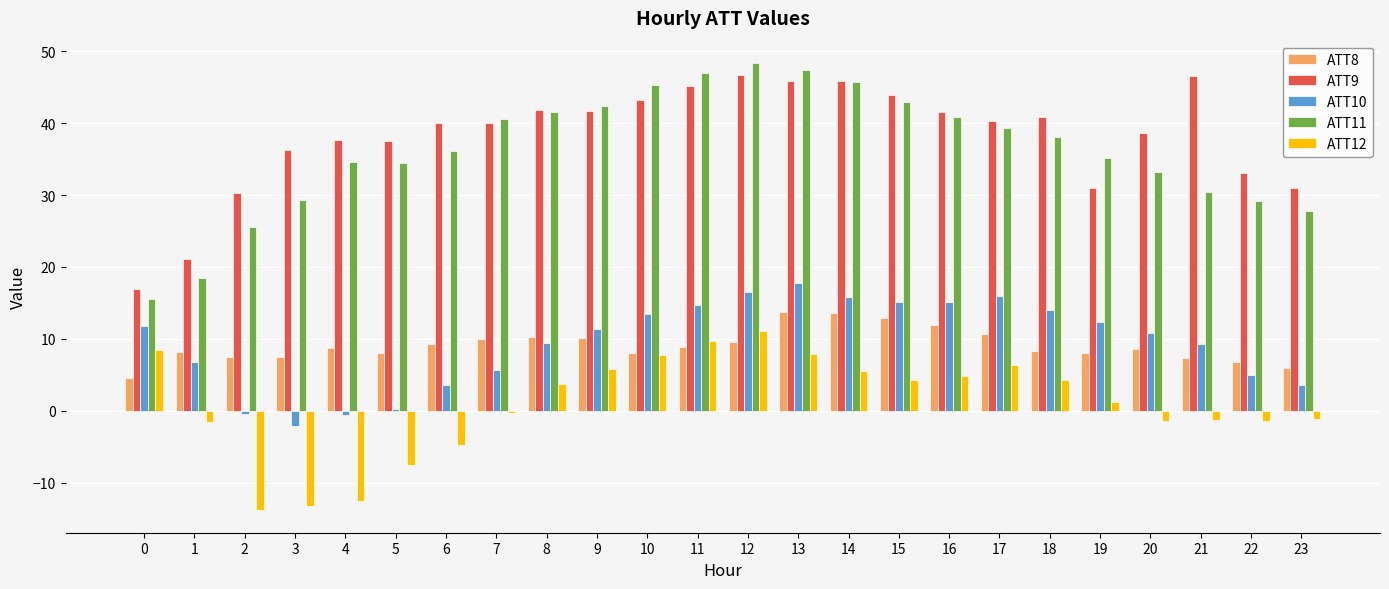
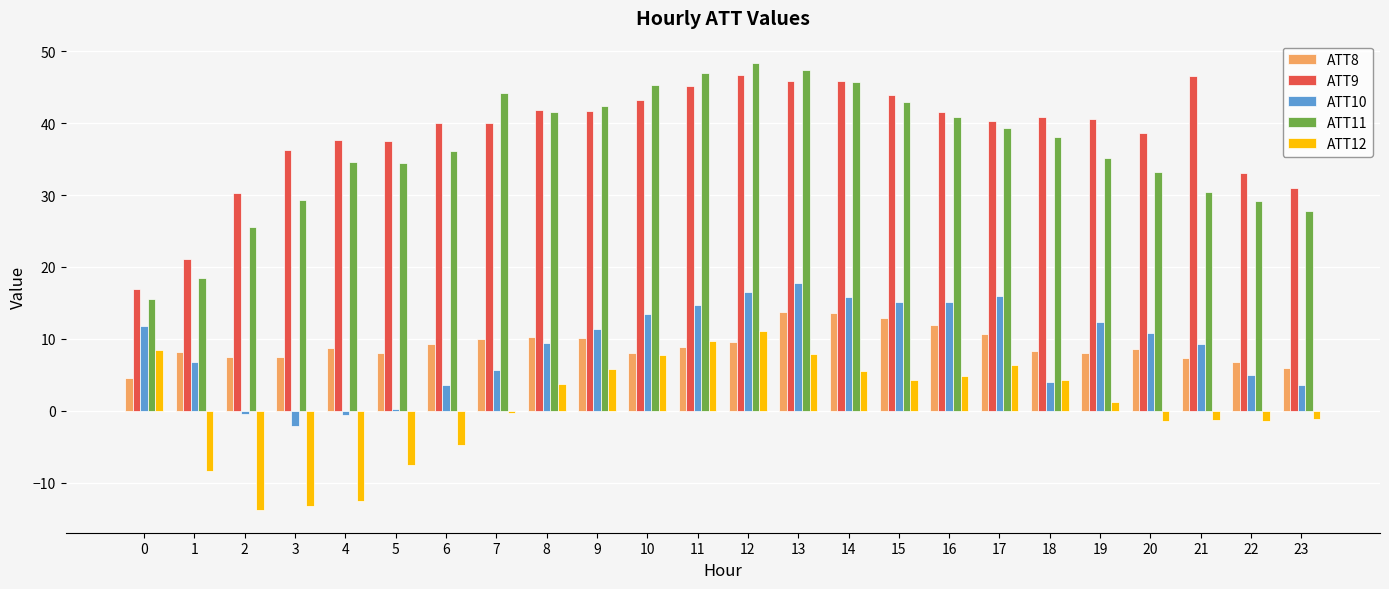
ATT12, 1: -2 -> -8
ATT11, 7: 41 -> 44
ATT10, 18: 14 -> 4
ATT9, 19: 31 -> 41
